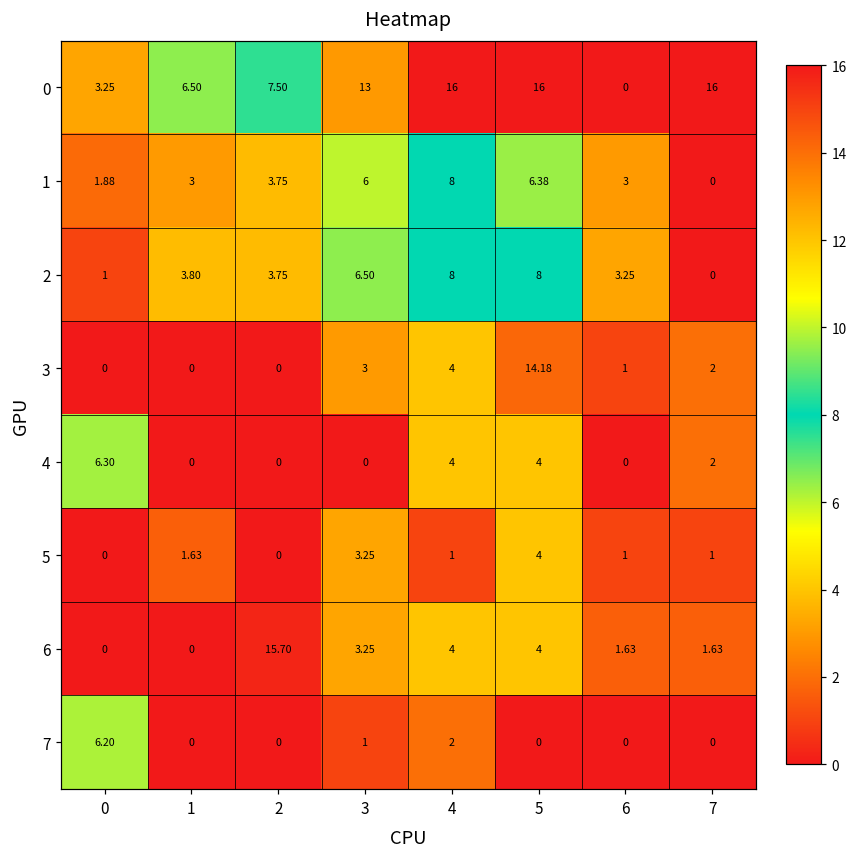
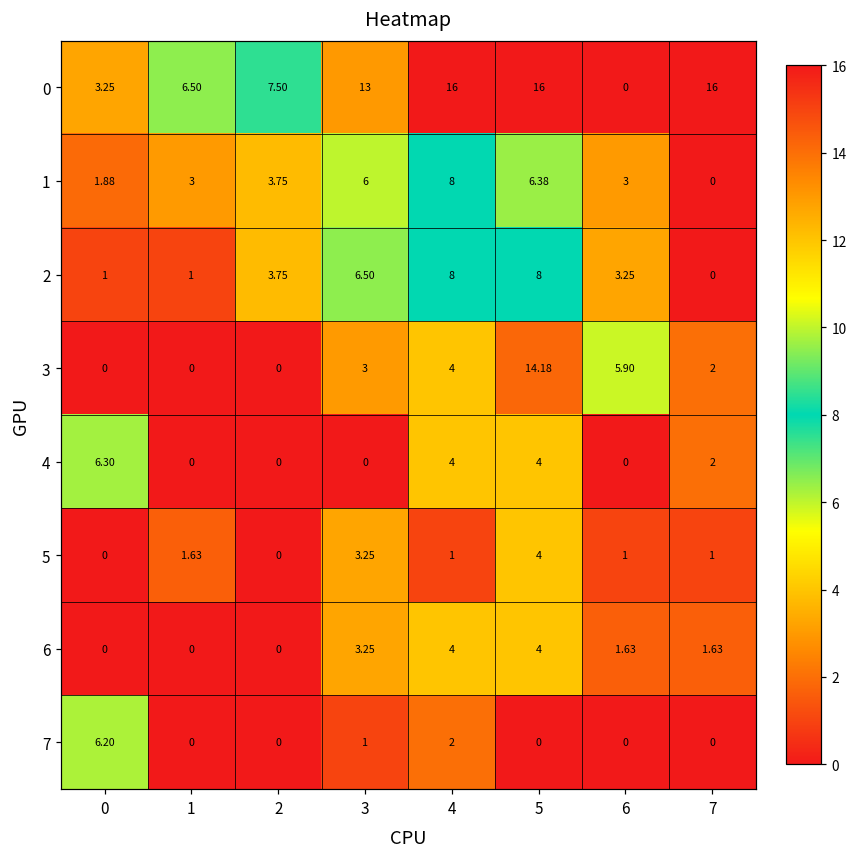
2, 1: 3.80 -> 1
3, 6: 1 -> 5.90
6, 2: 15.70 -> 0
